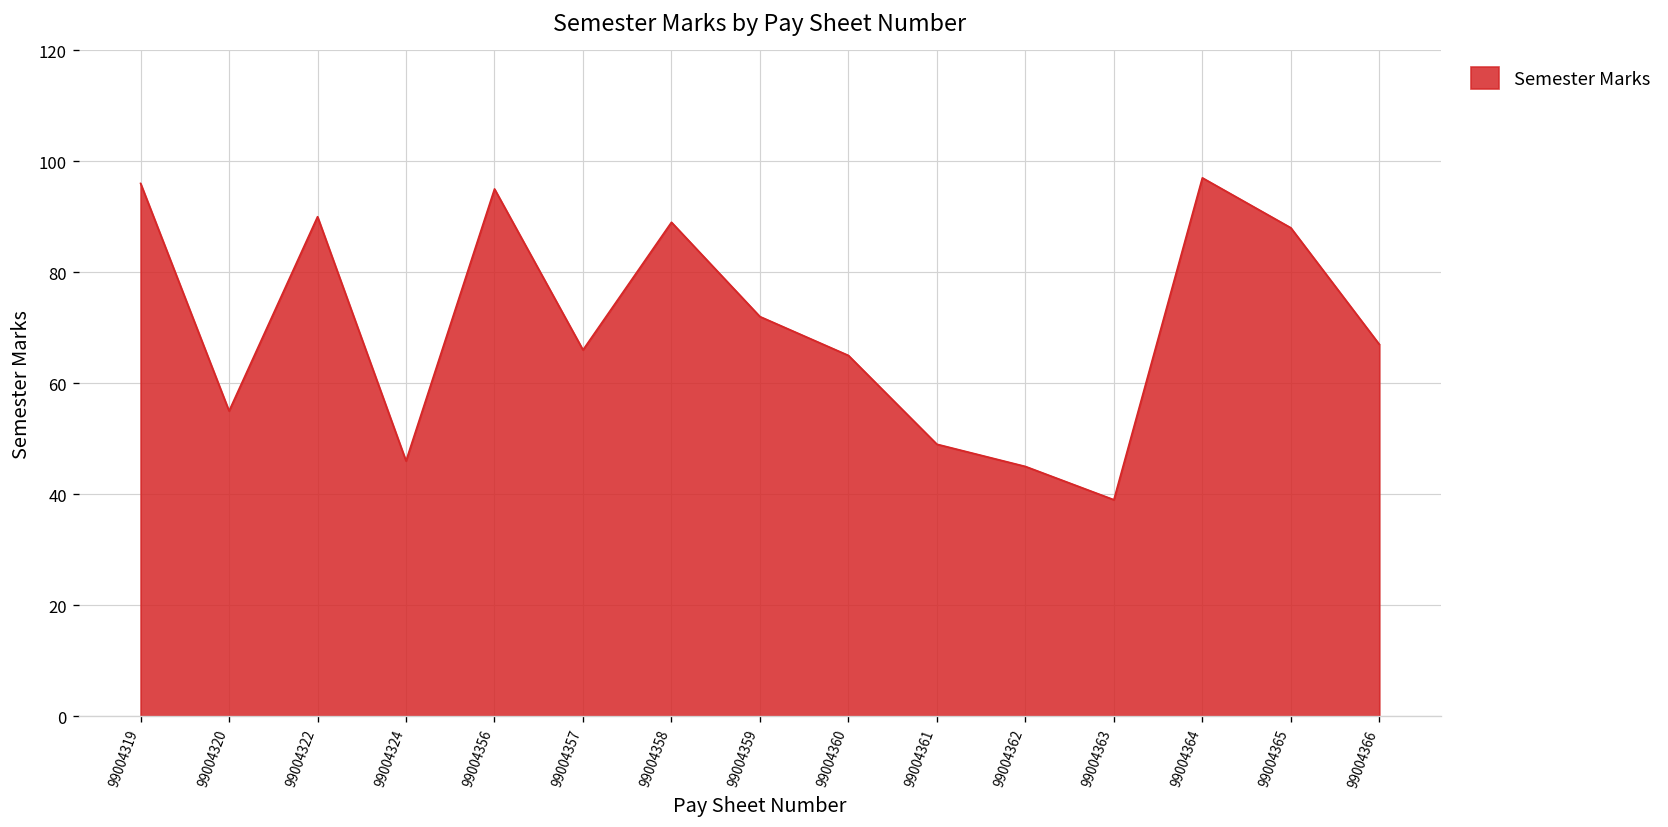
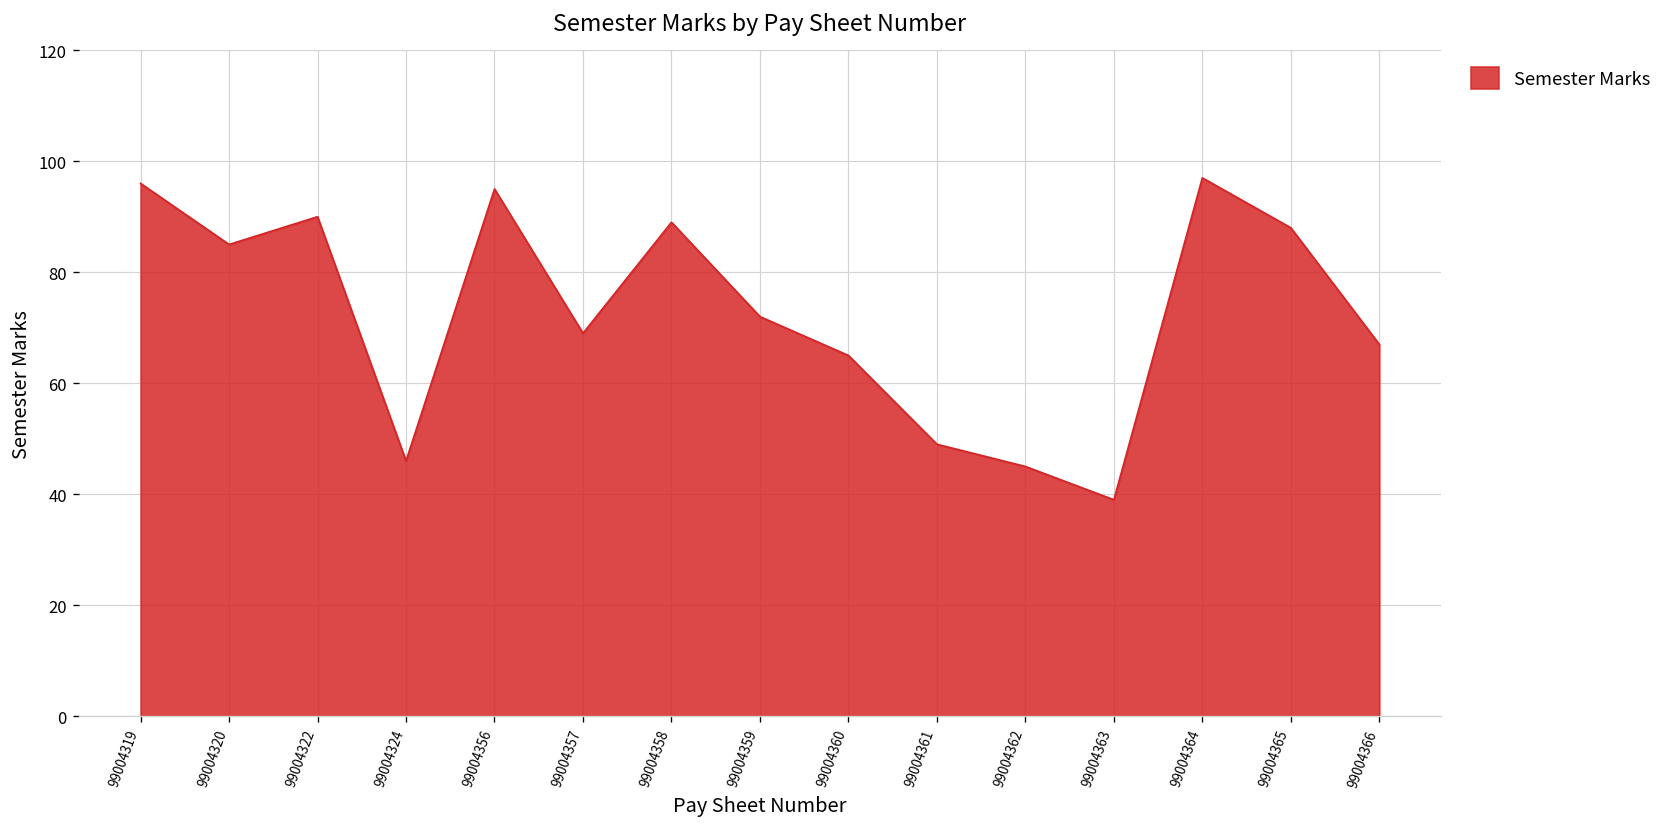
99004320: 55 -> 85
99004357: 66 -> 69
